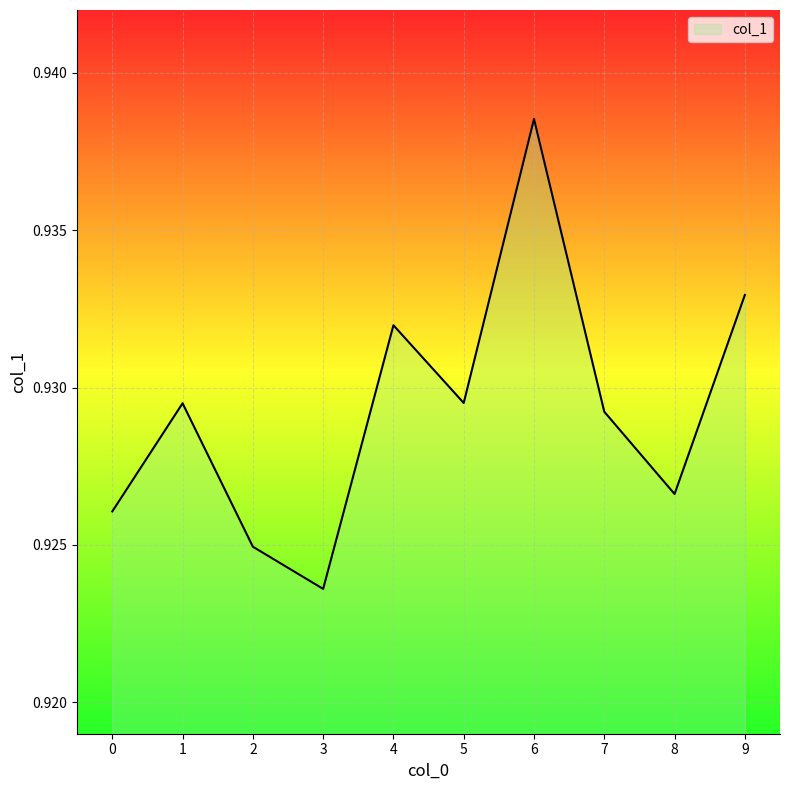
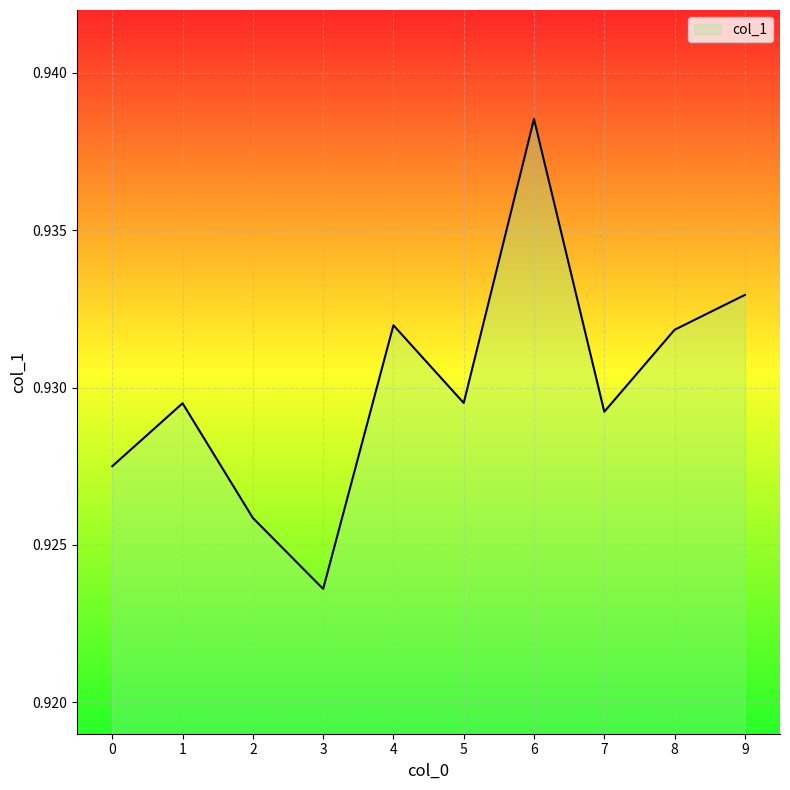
0: 0.9261 -> 0.9275
2: 0.9249 -> 0.9259
8: 0.9266 -> 0.9318
